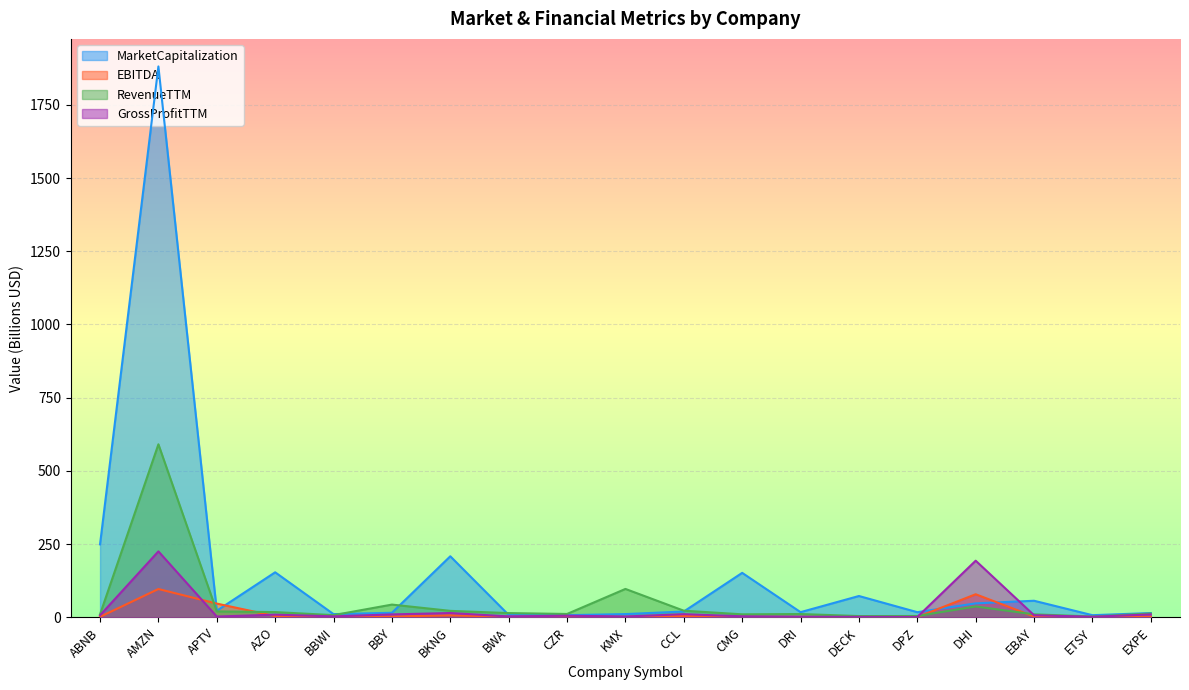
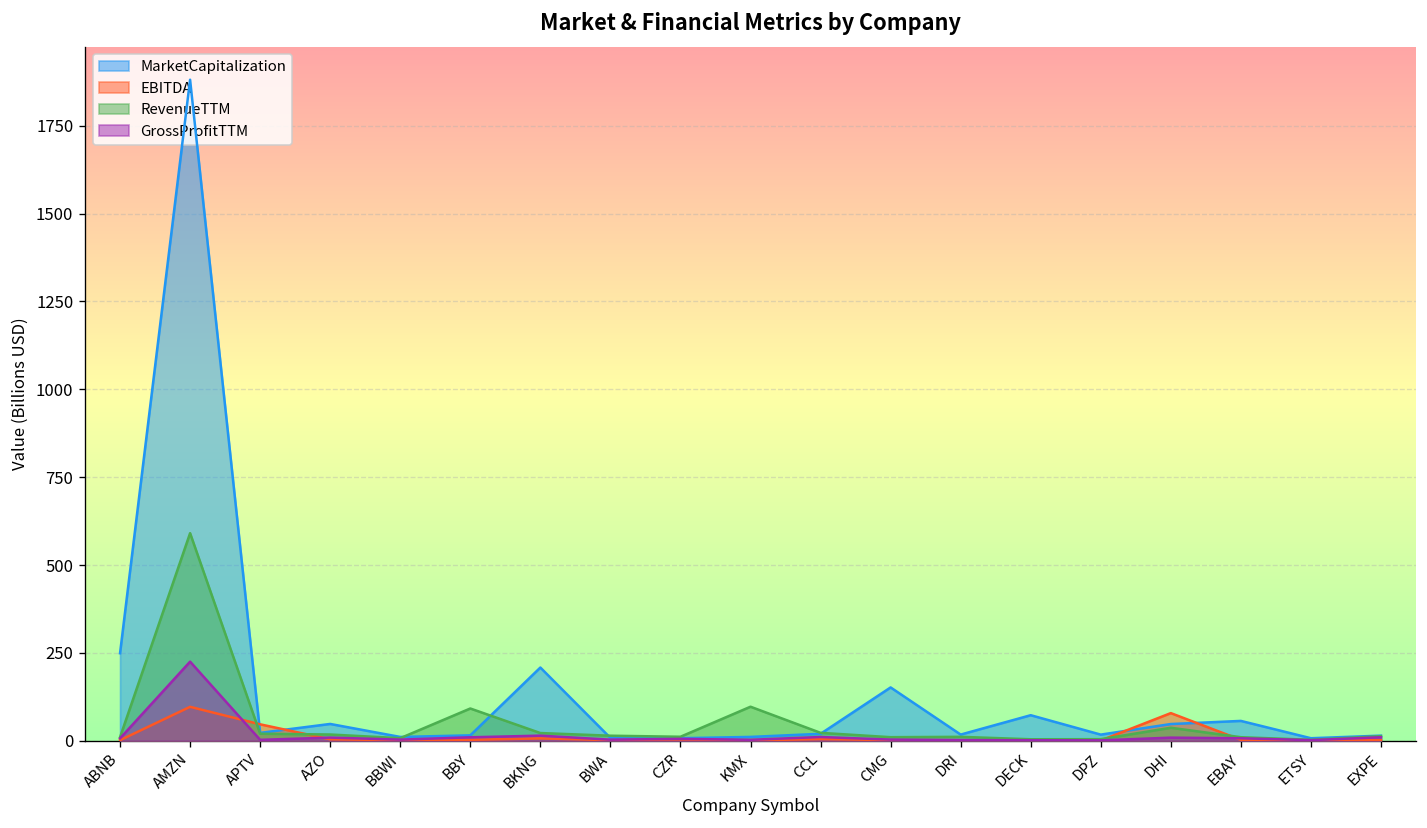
MarketCapitalization, AZO: 150 -> 50
RevenueTTM, BBY: 40 -> 90
GrossProfitTTM, DHI: 190 -> 10
